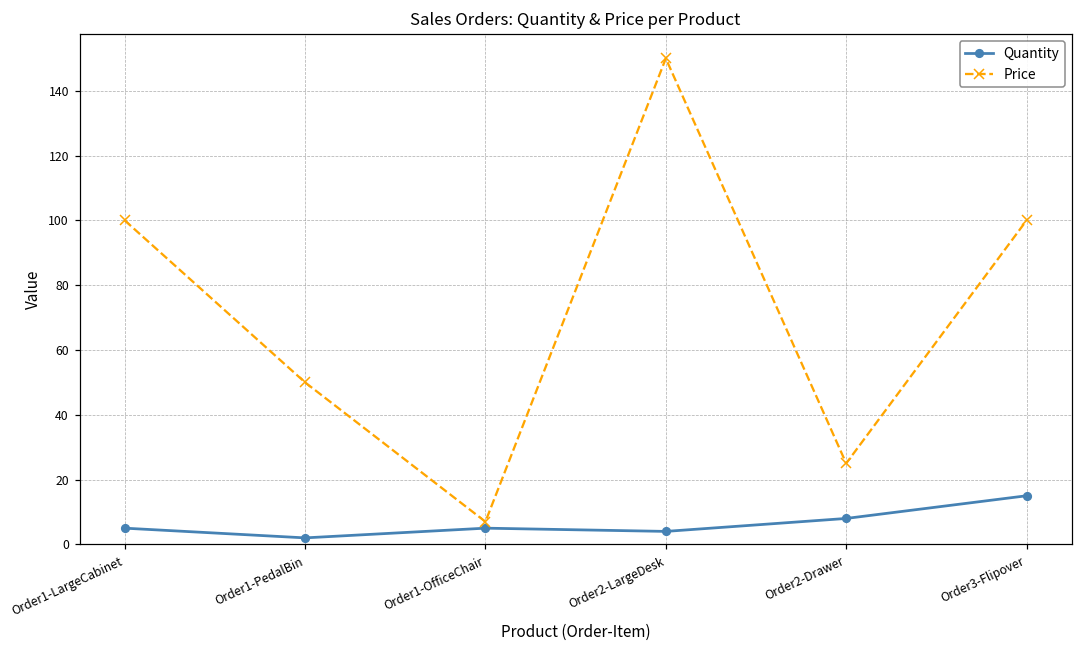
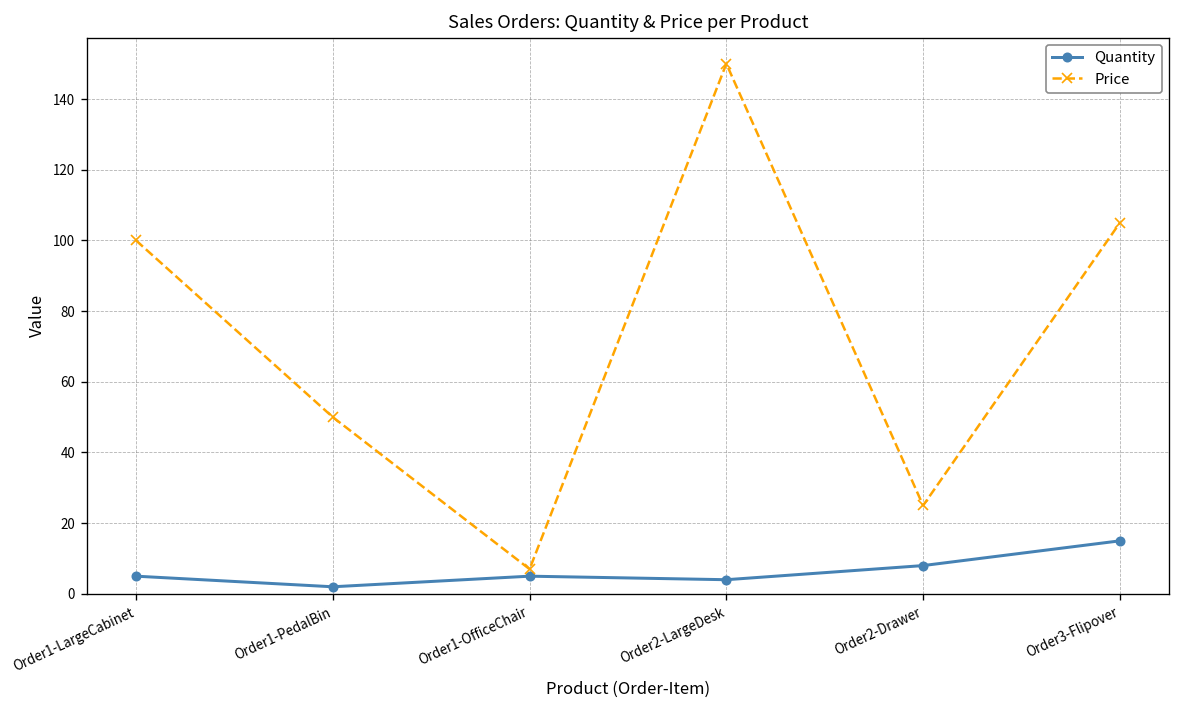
Price, Order3-Flipover: 100 -> 105
